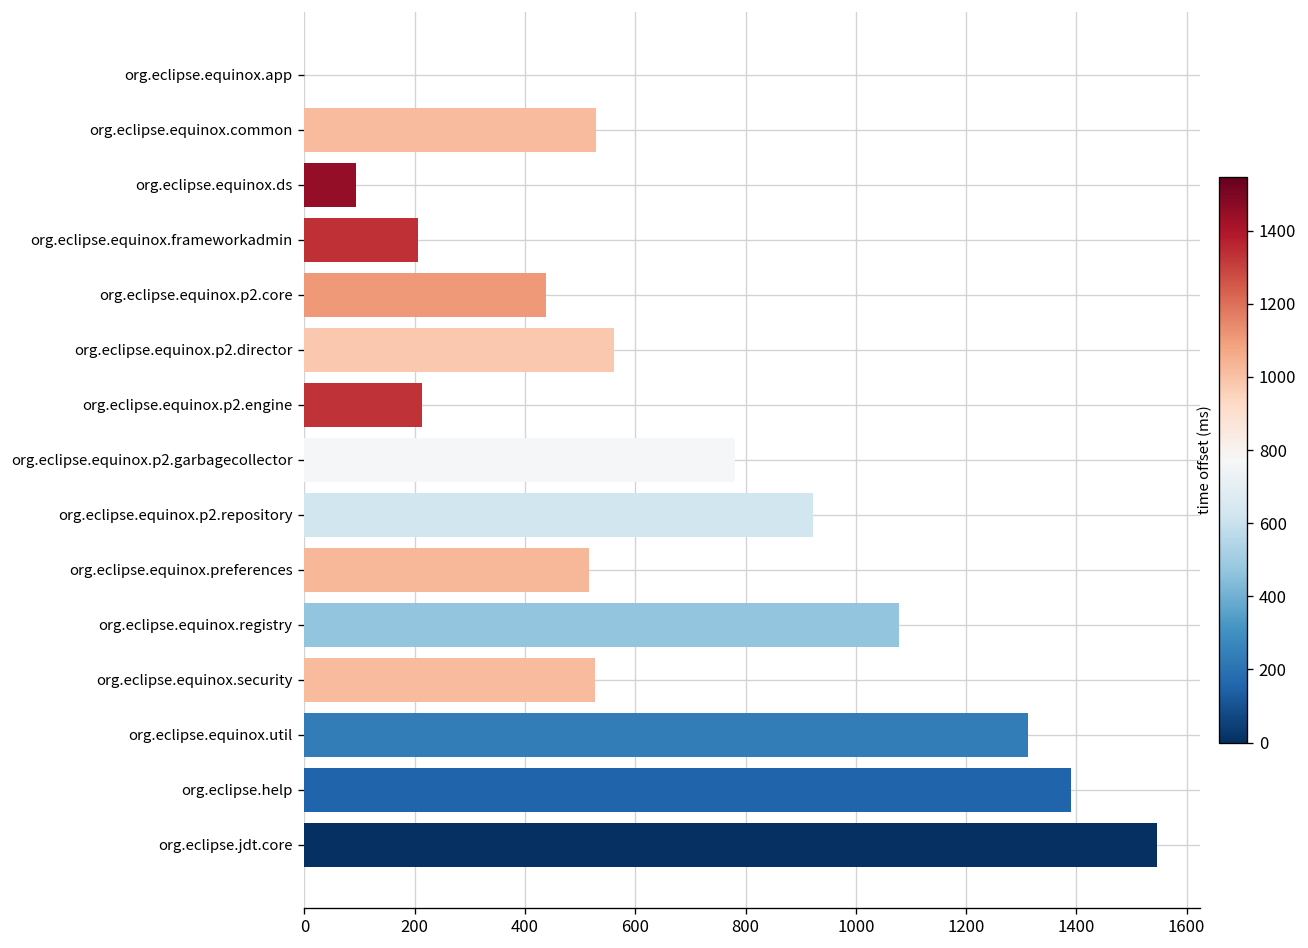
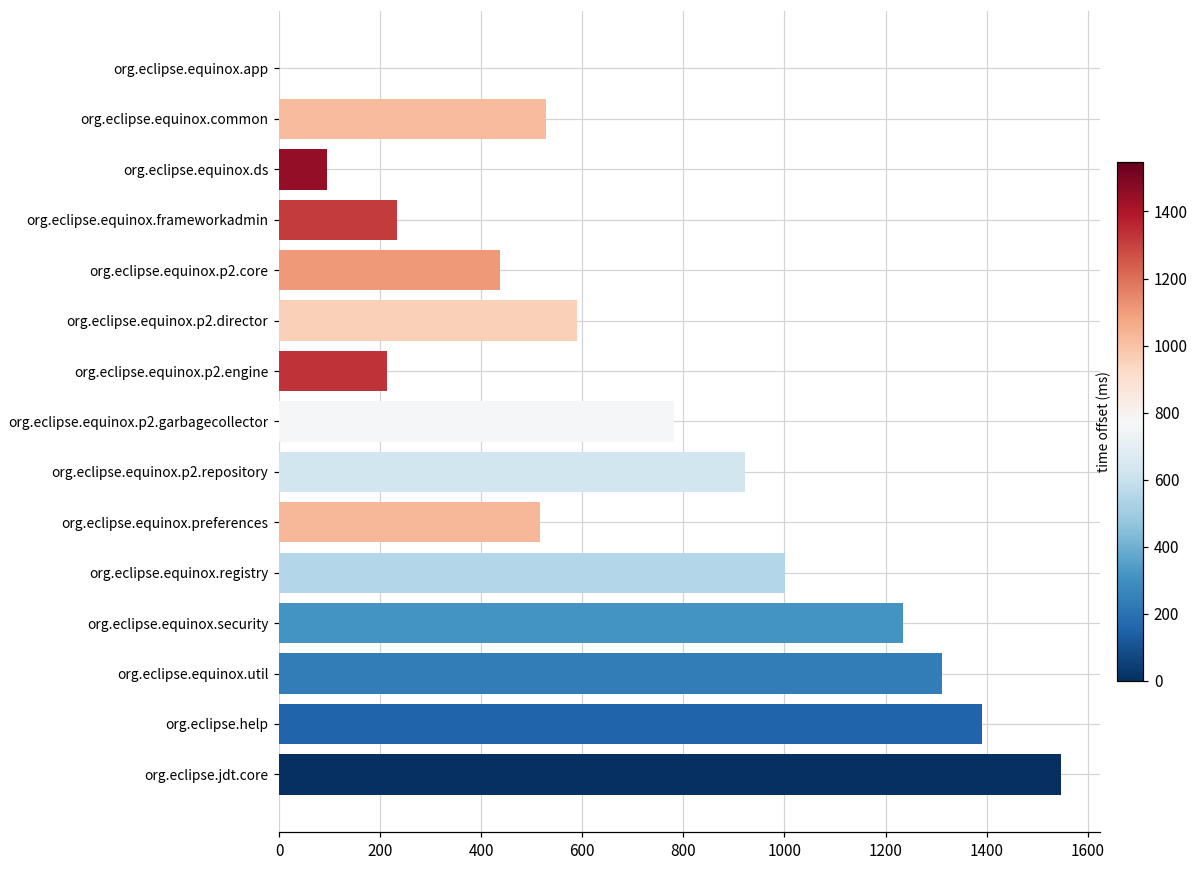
org.eclipse.equinox.frameworkadmin: 210 -> 230
org.eclipse.equinox.p2.director: 560 -> 590
org.eclipse.equinox.registry: 1080 -> 1000
org.eclipse.equinox.security: 530 -> 1230
